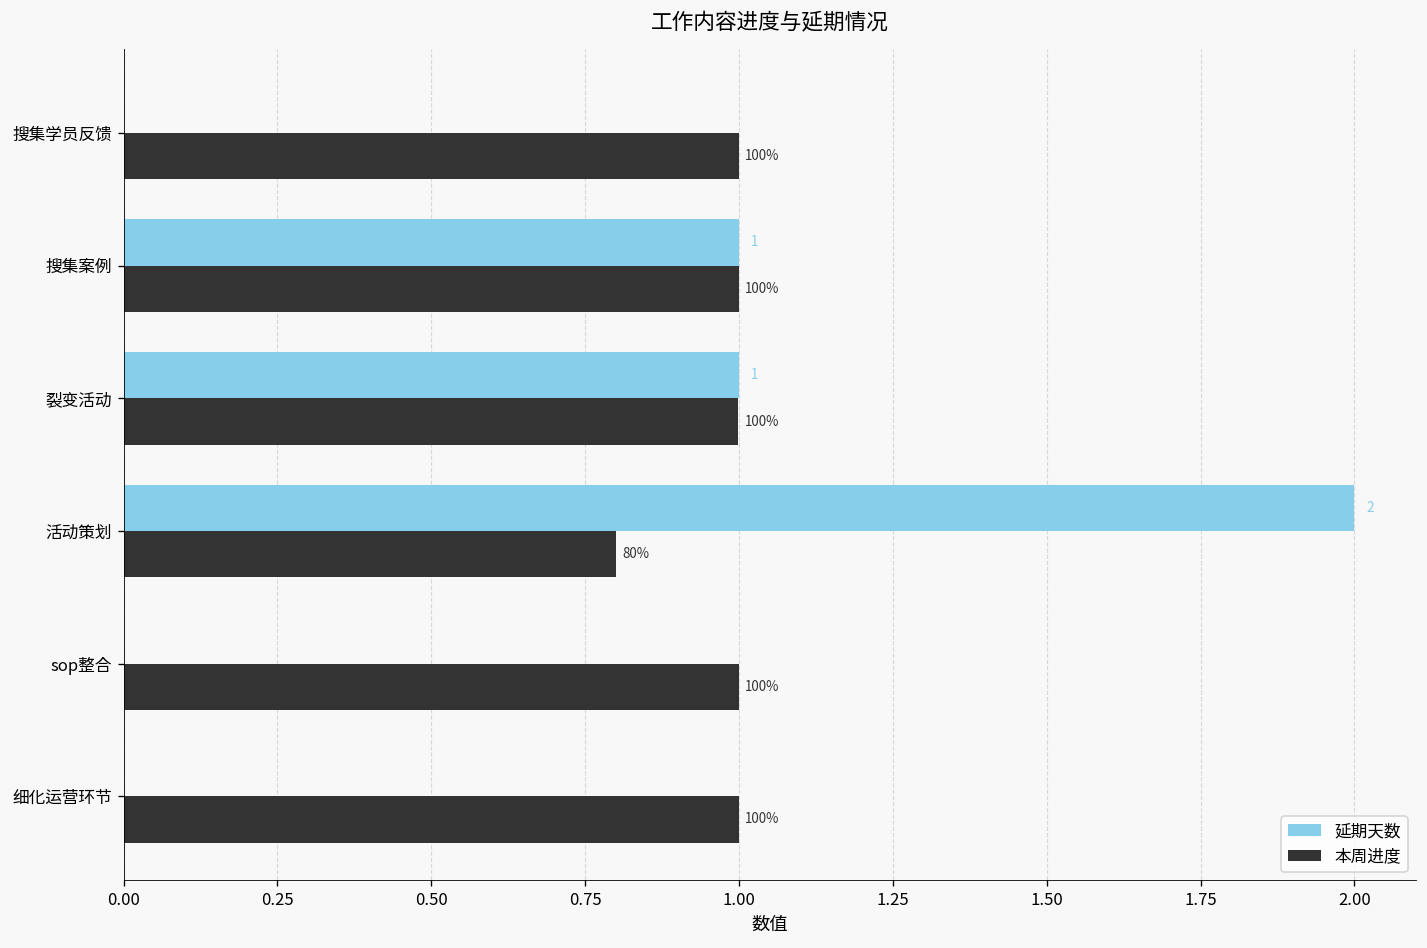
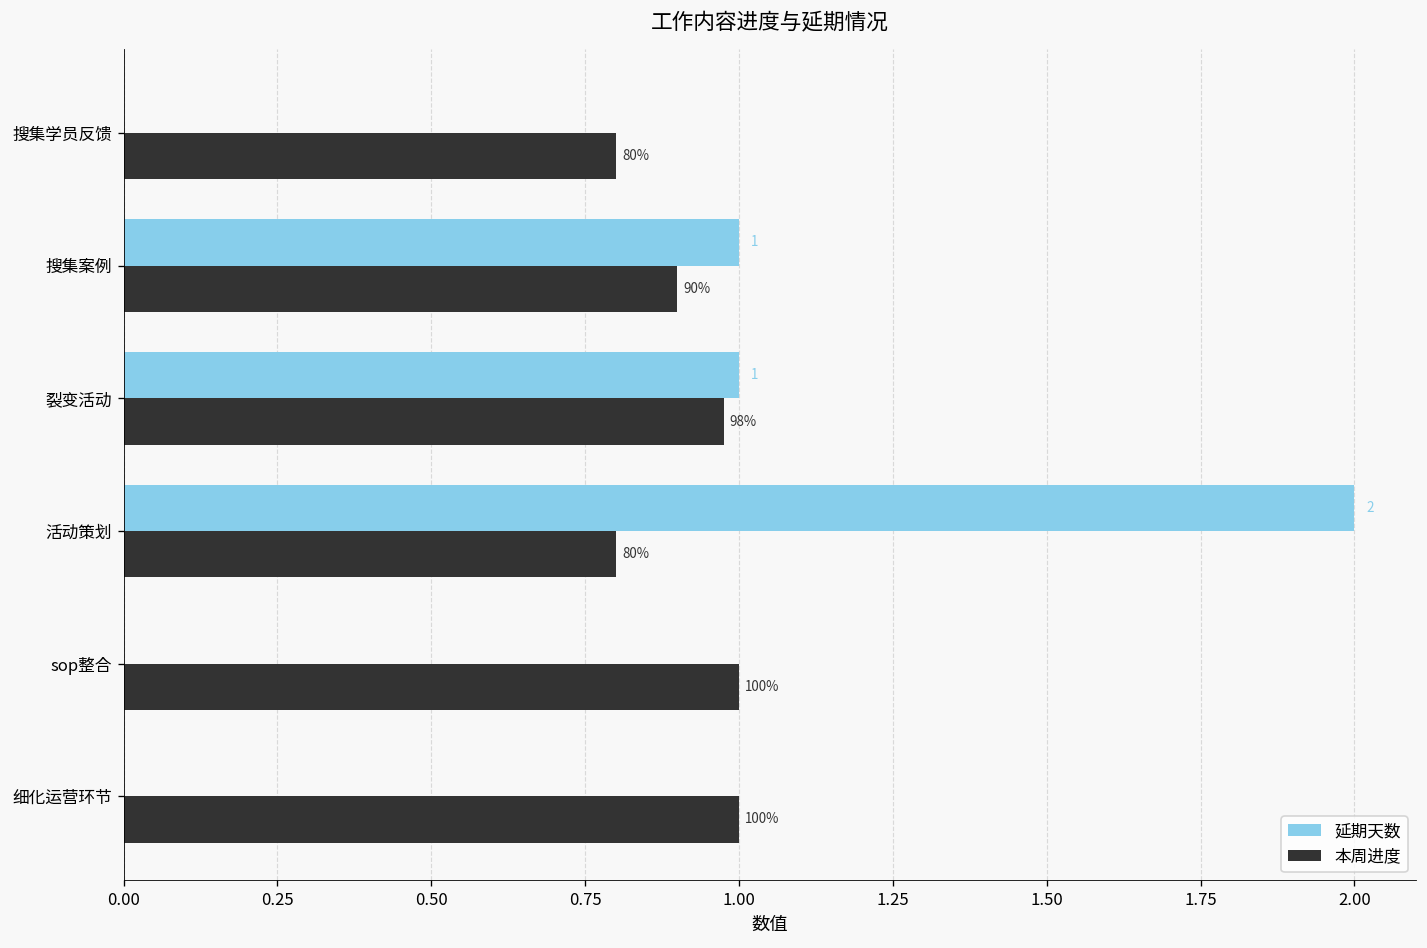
本周进度, 搜集学员反馈: 100% -> 80%
本周进度, 搜集案例: 100% -> 90%
本周进度, 裂变活动: 100% -> 98%
